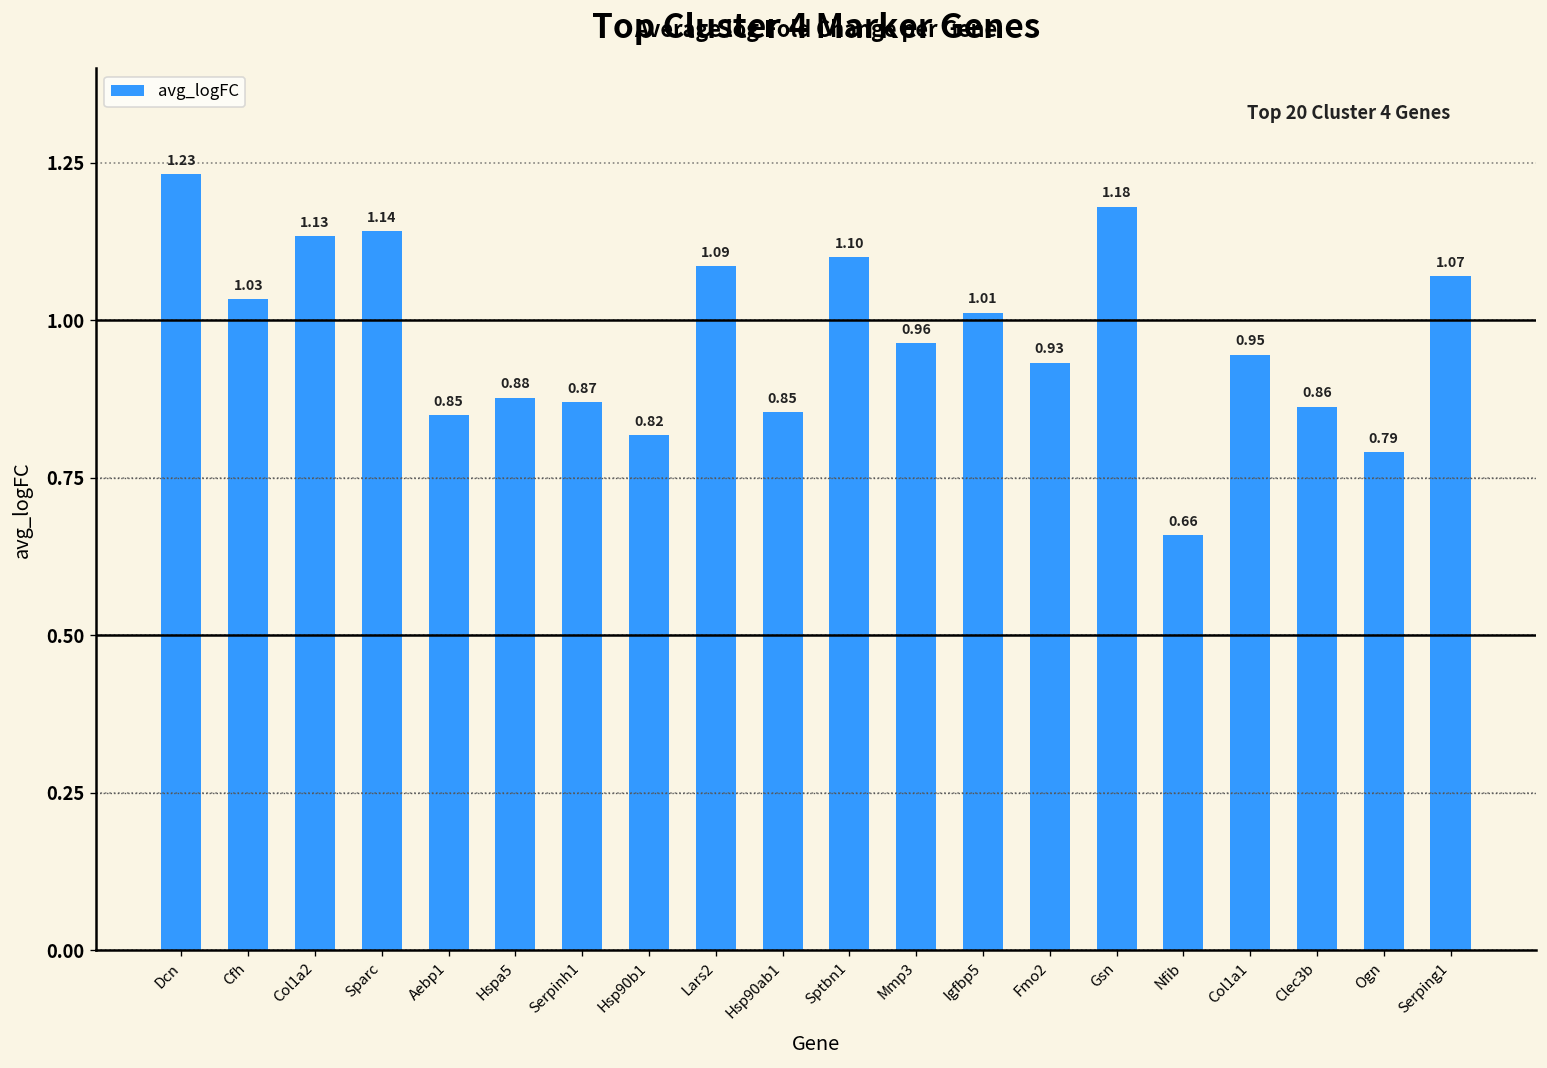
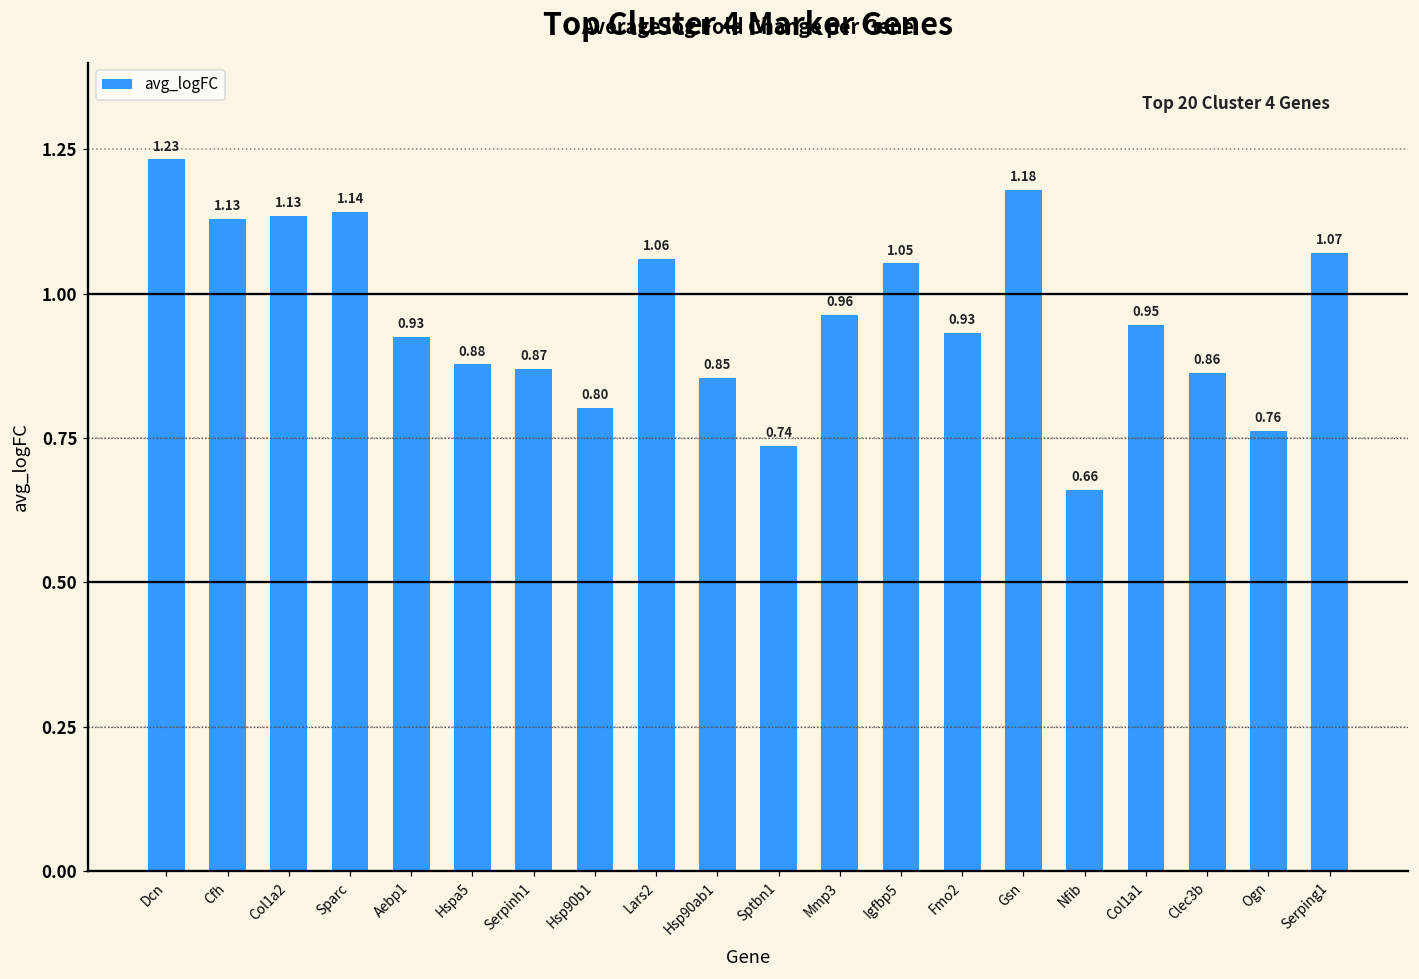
Cfh: 1.03 -> 1.13
Aebp1: 0.85 -> 0.93
Hsp90b1: 0.82 -> 0.80
Lars2: 1.09 -> 1.06
Sptbn1: 1.10 -> 0.74
Igfbp5: 1.01 -> 1.05
Ogn: 0.79 -> 0.76
